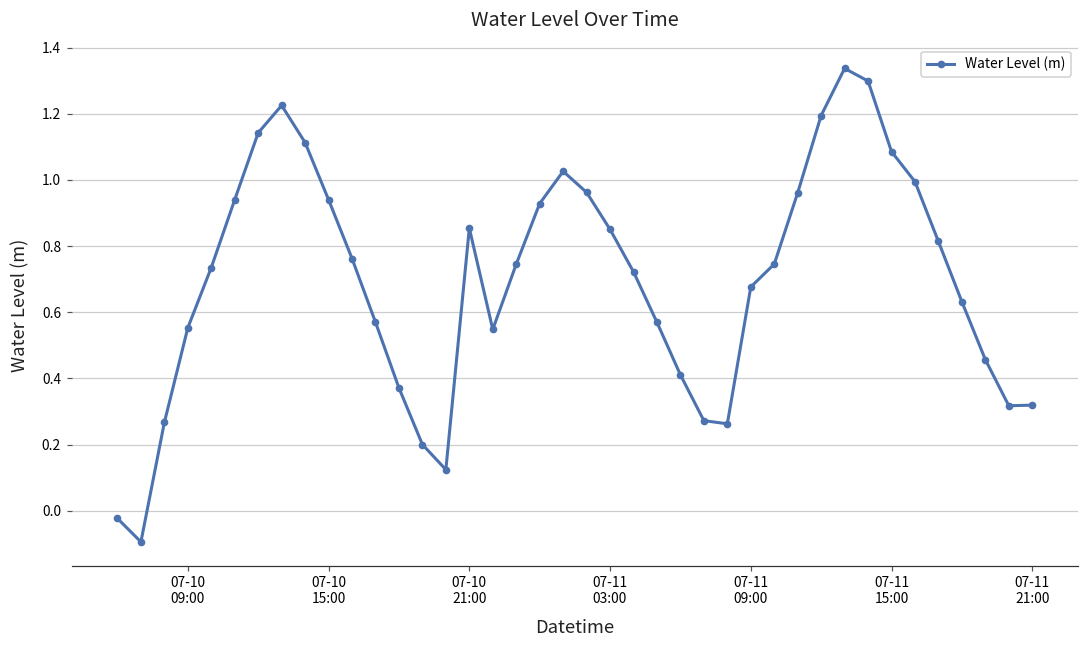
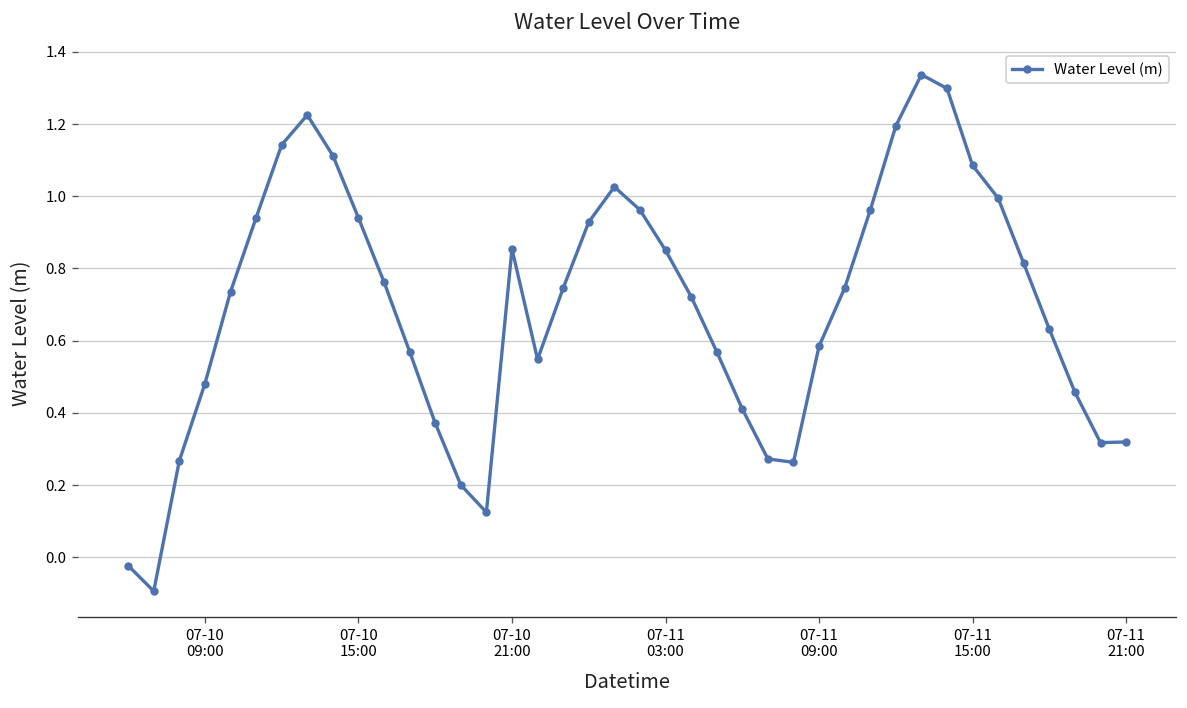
07-10 09:00: 0.55 -> 0.48
07-11 09:00: 0.68 -> 0.58
